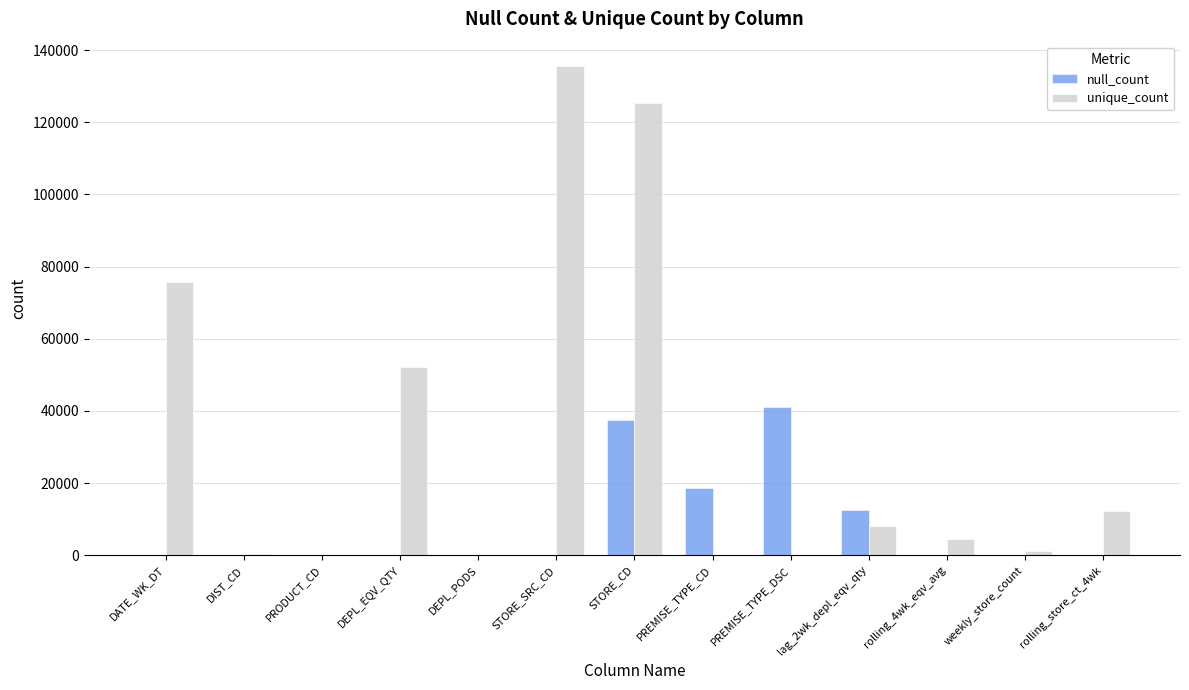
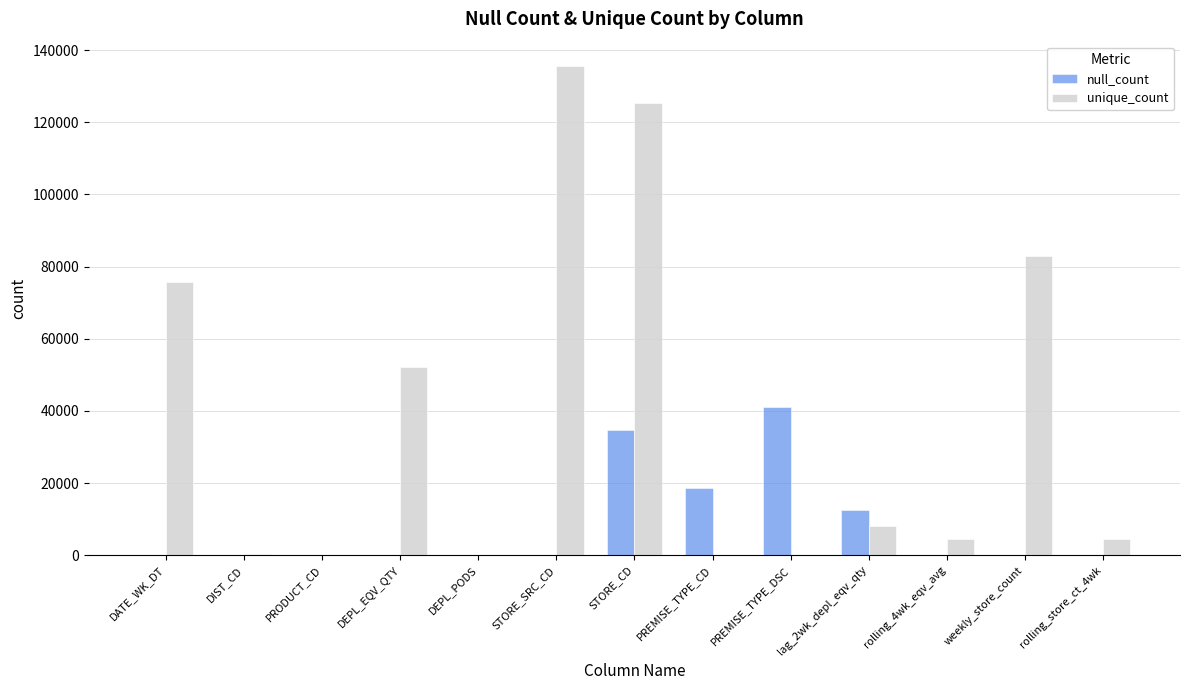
null_count, STORE_CD: 38000 -> 35000
unique_count, weekly_store_count: 1000 -> 83000
unique_count, rolling_store_ct_4wk: 12000 -> 4000
